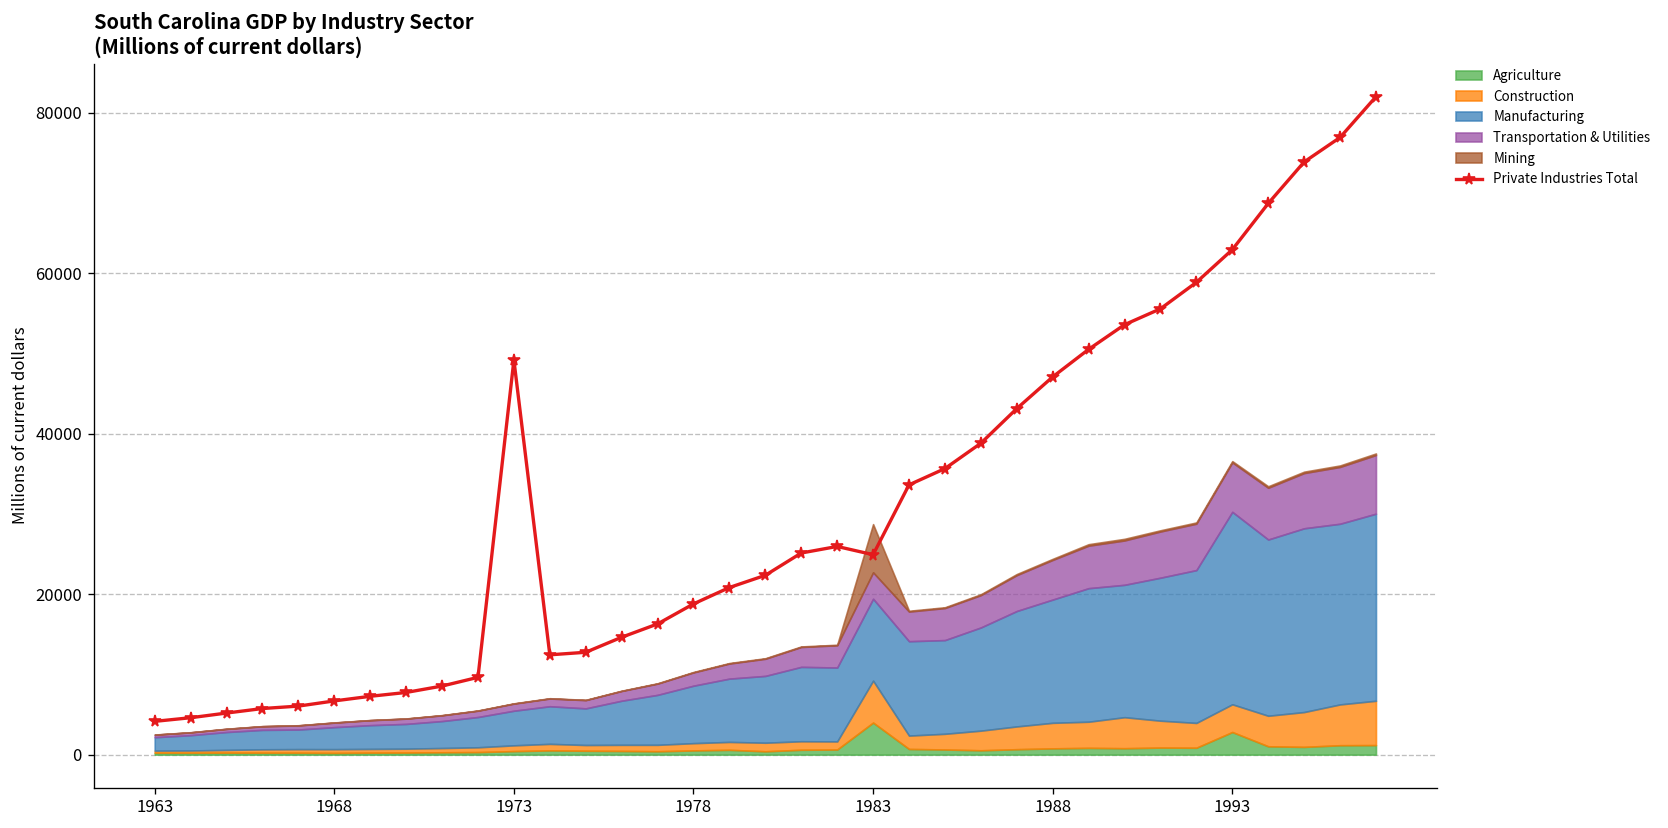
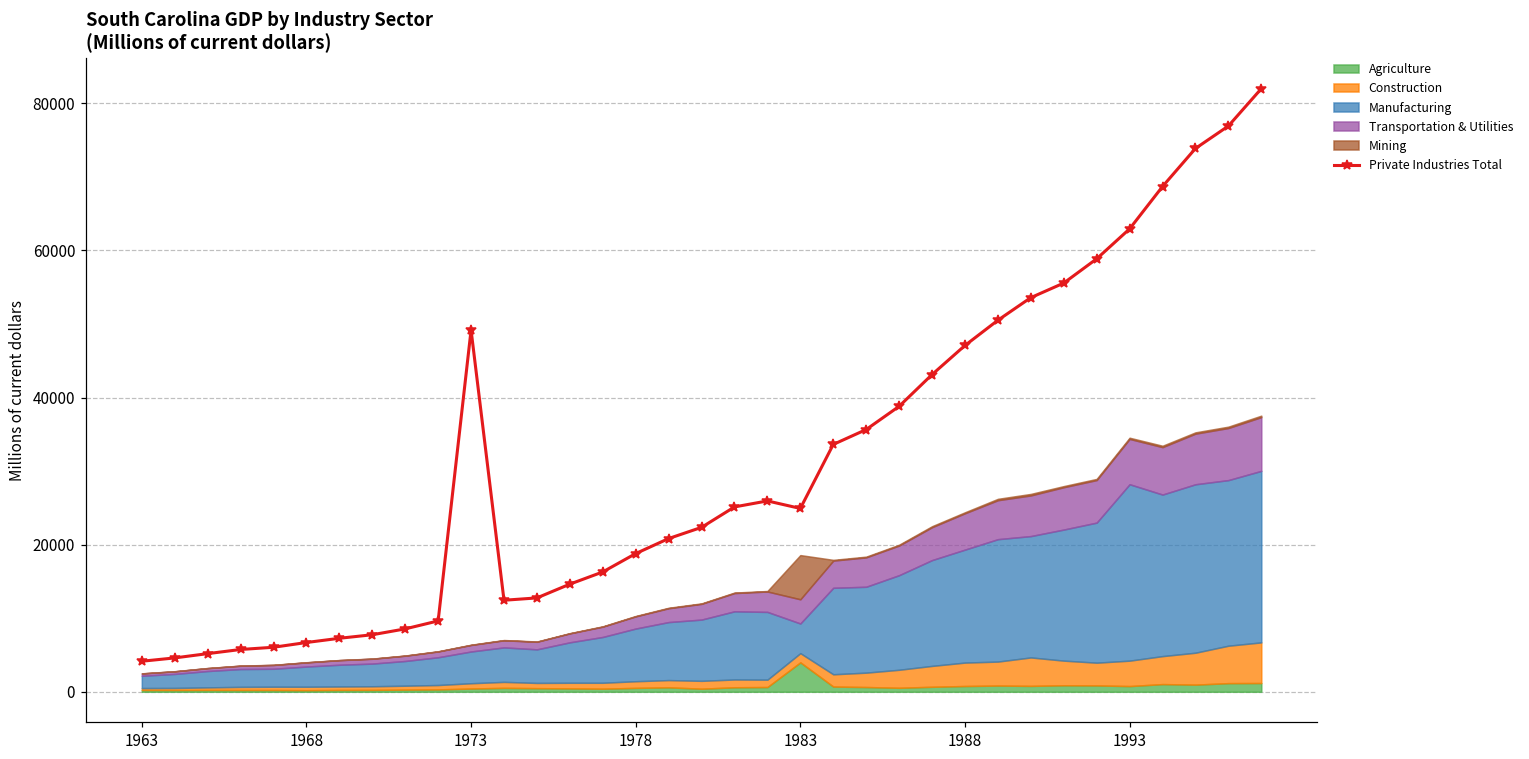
Construction, 1983: 5000 -> 1000
Manufacturing, 1983: 10000 -> 4000
Agriculture, 1993: 3000 -> 1000
